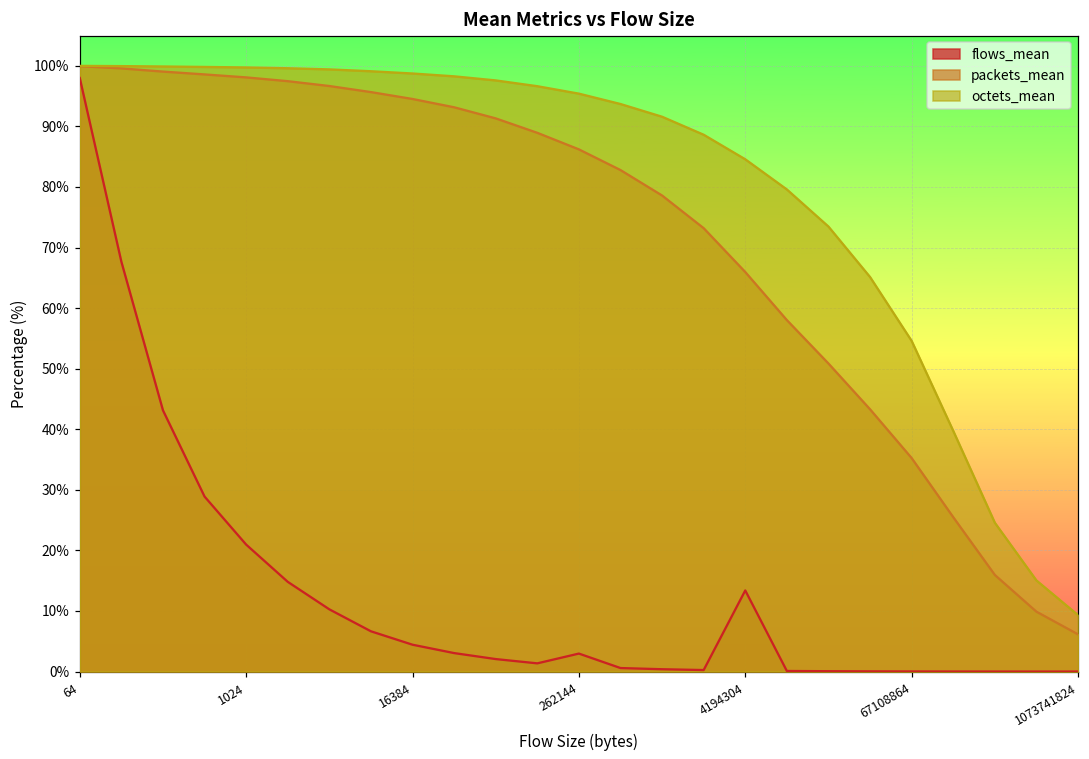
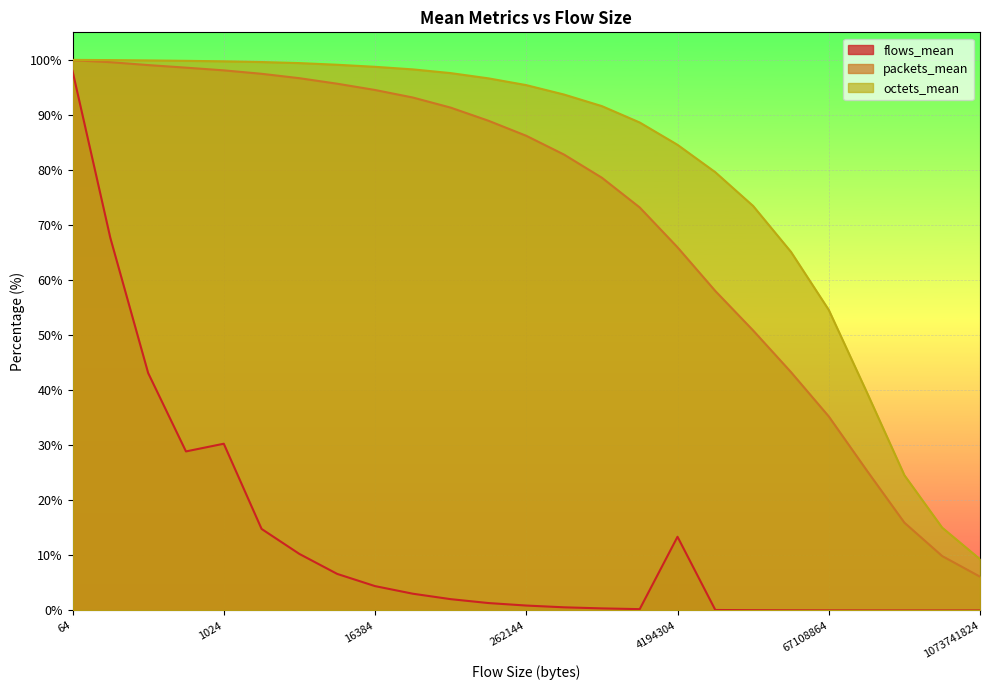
flows_mean, 1024: 21% -> 30%
flows_mean, 262144: 3% -> 1%
